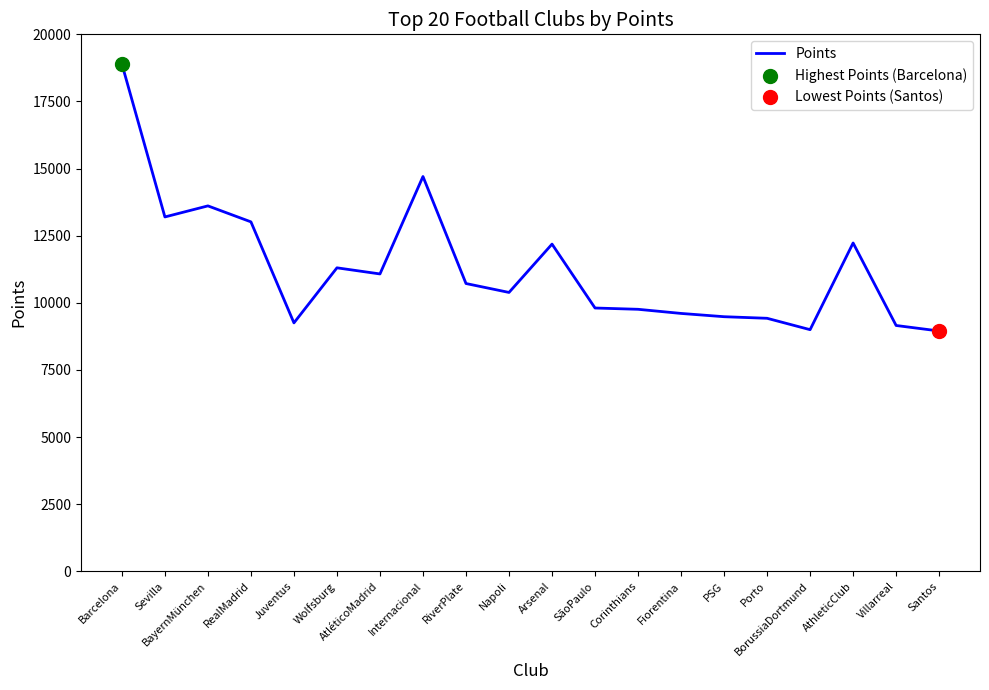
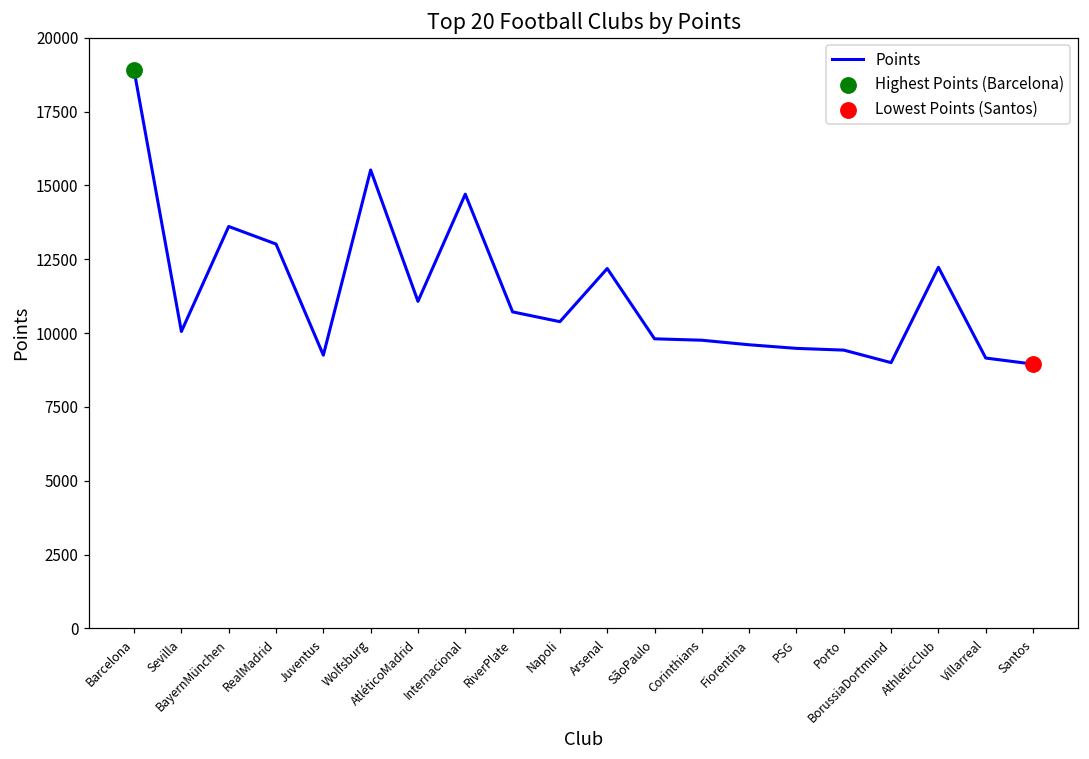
Points, Sevilla: 13200 -> 10100
Points, Wolfsburg: 11300 -> 15500
